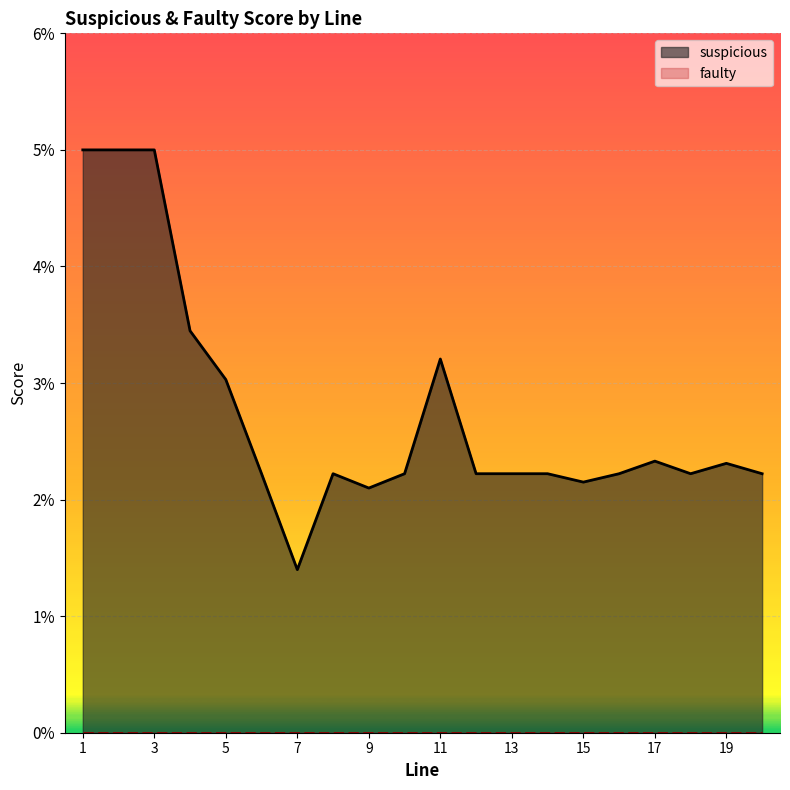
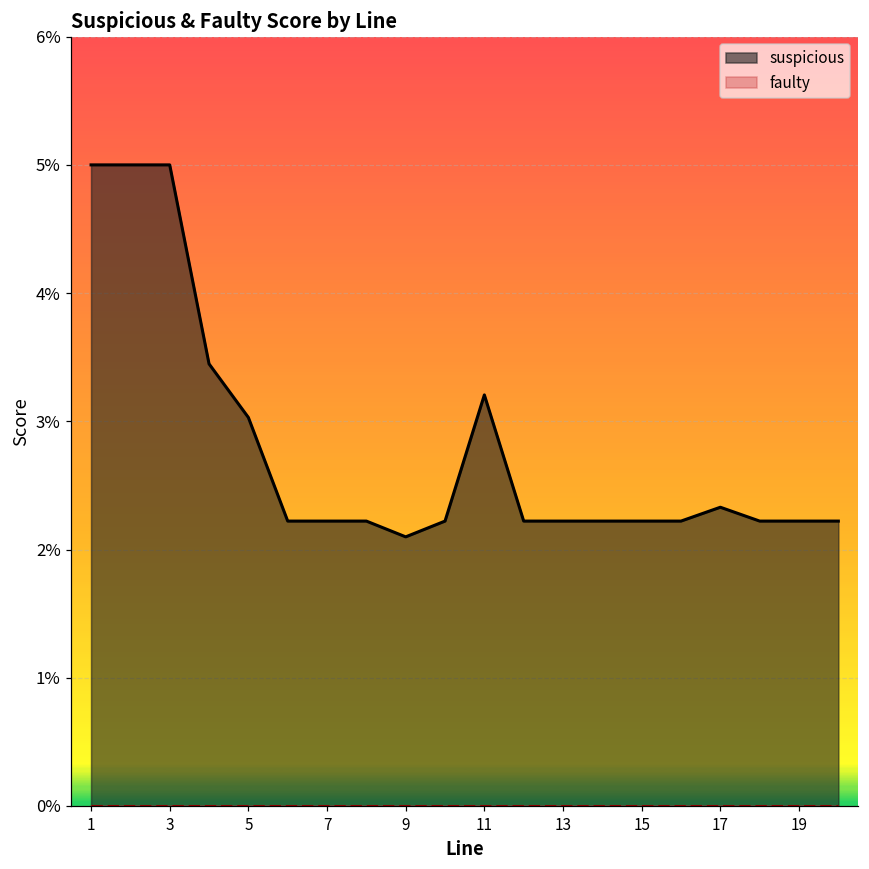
suspicious, 7: 1.40% -> 2.22%
suspicious, 15: 2.15% -> 2.22%
suspicious, 19: 2.31% -> 2.22%
